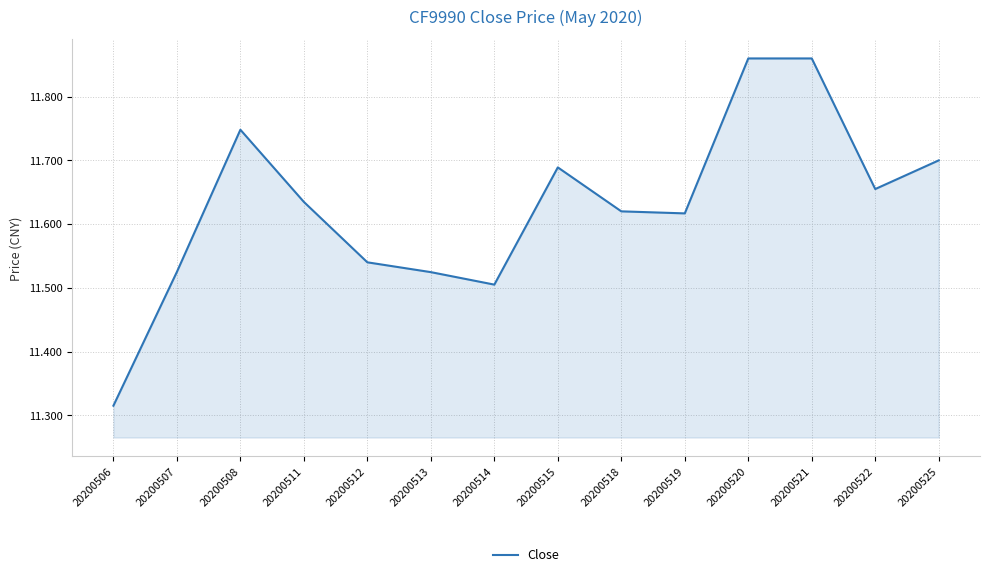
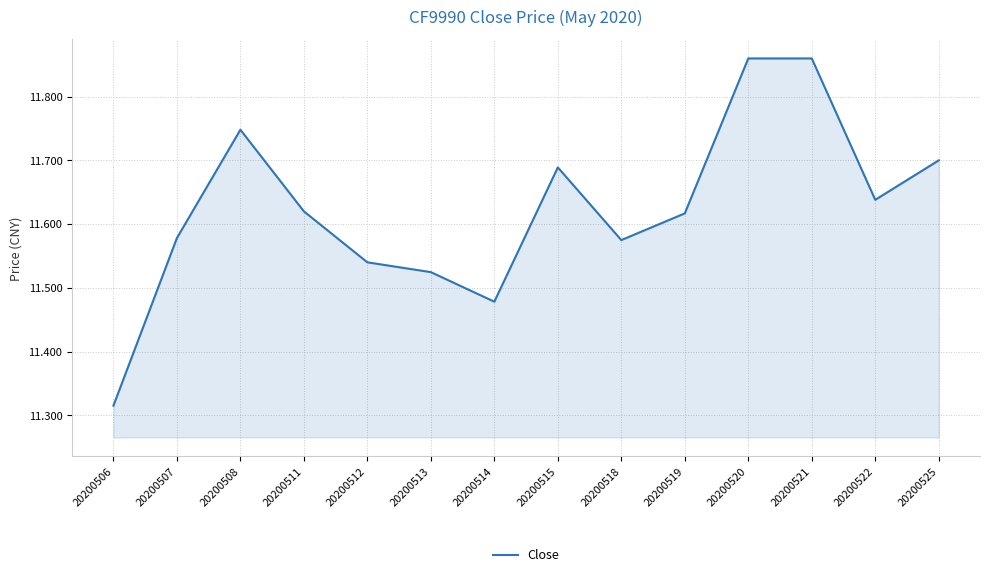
20200507: 11.53 -> 11.58
20200511: 11.63 -> 11.62
20200514: 11.51 -> 11.48
20200518: 11.62 -> 11.57
20200522: 11.66 -> 11.64
